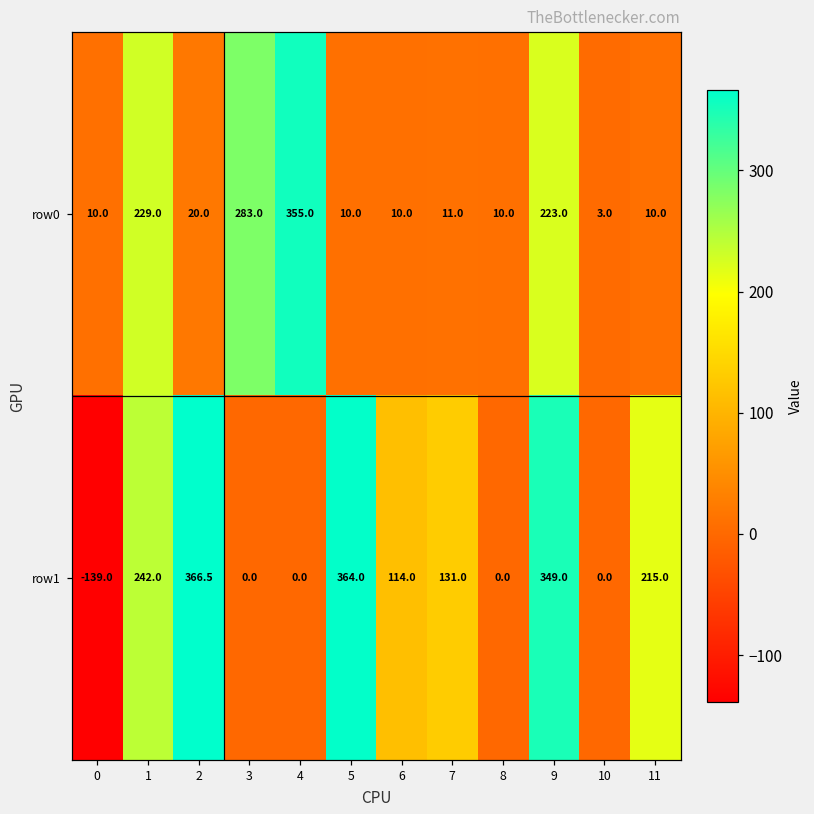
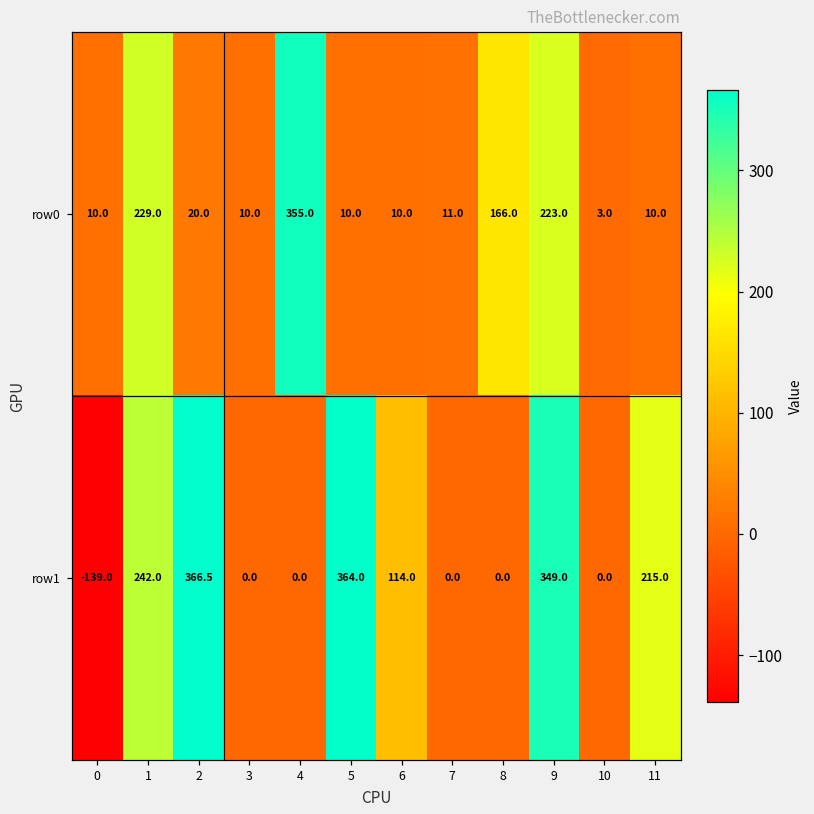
row0, 3: 283.0 -> 10.0
row0, 8: 10.0 -> 166.0
row1, 7: 131.0 -> 0.0
